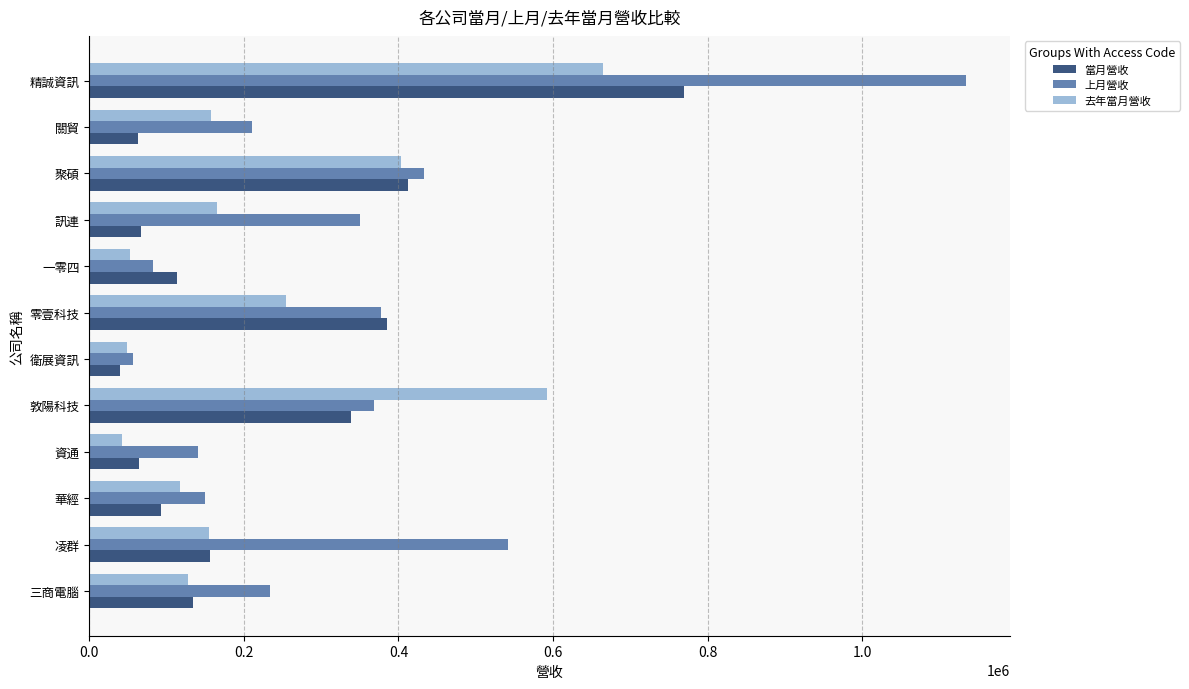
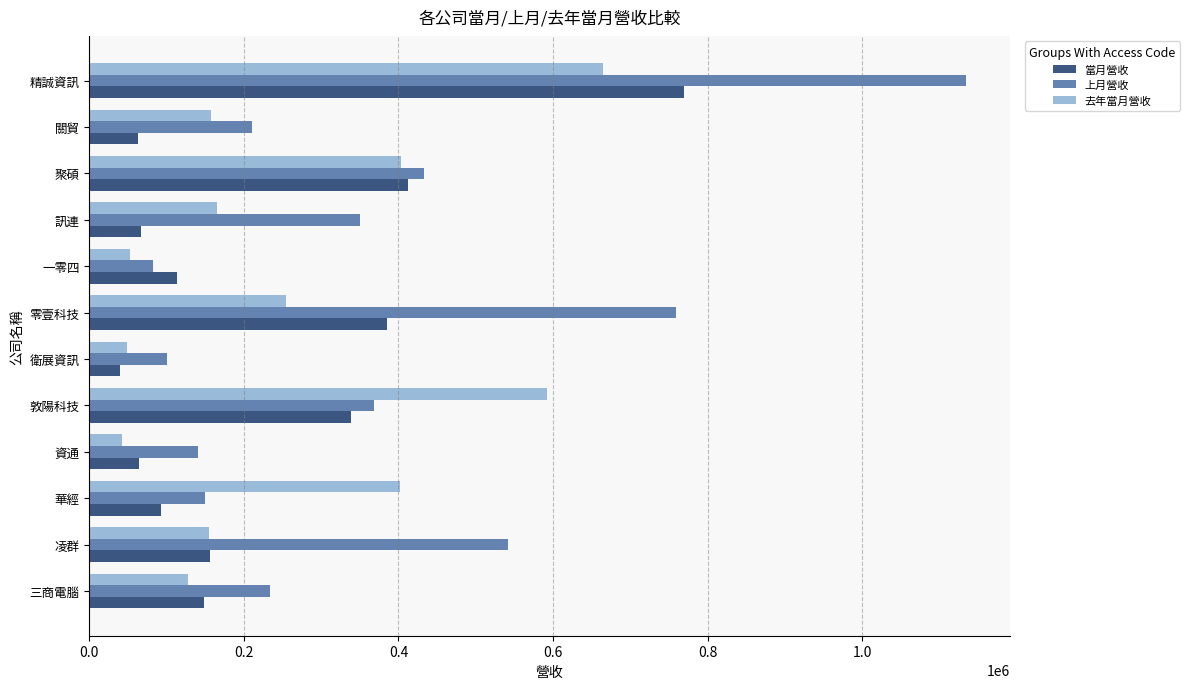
上月營收, 零壹科技: 380000 -> 760000
上月營收, 衛展資訊: 60000 -> 100000
去年當月營收, 華經: 120000 -> 400000
當月營收, 三商電腦: 130000 -> 150000
